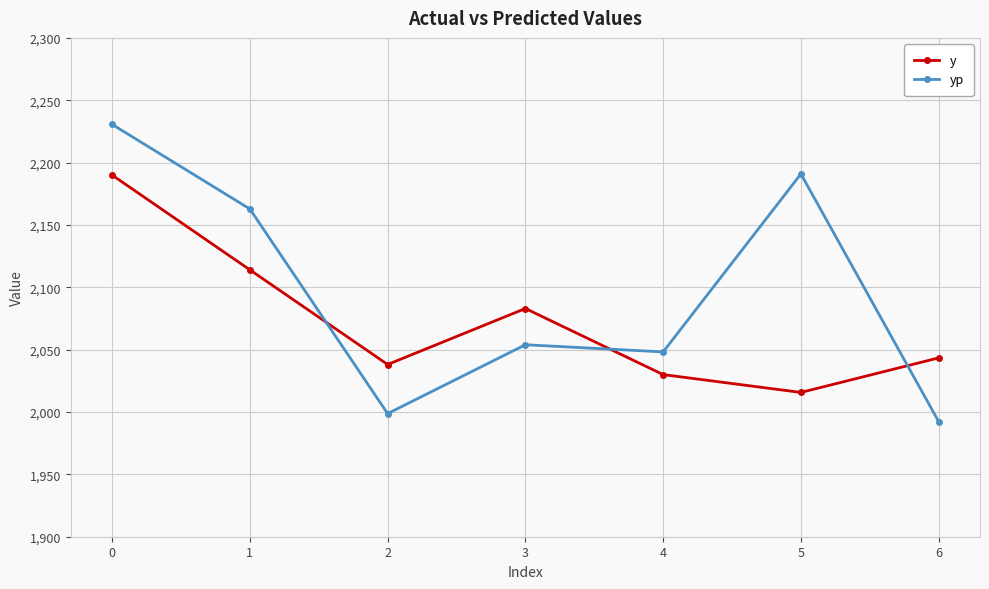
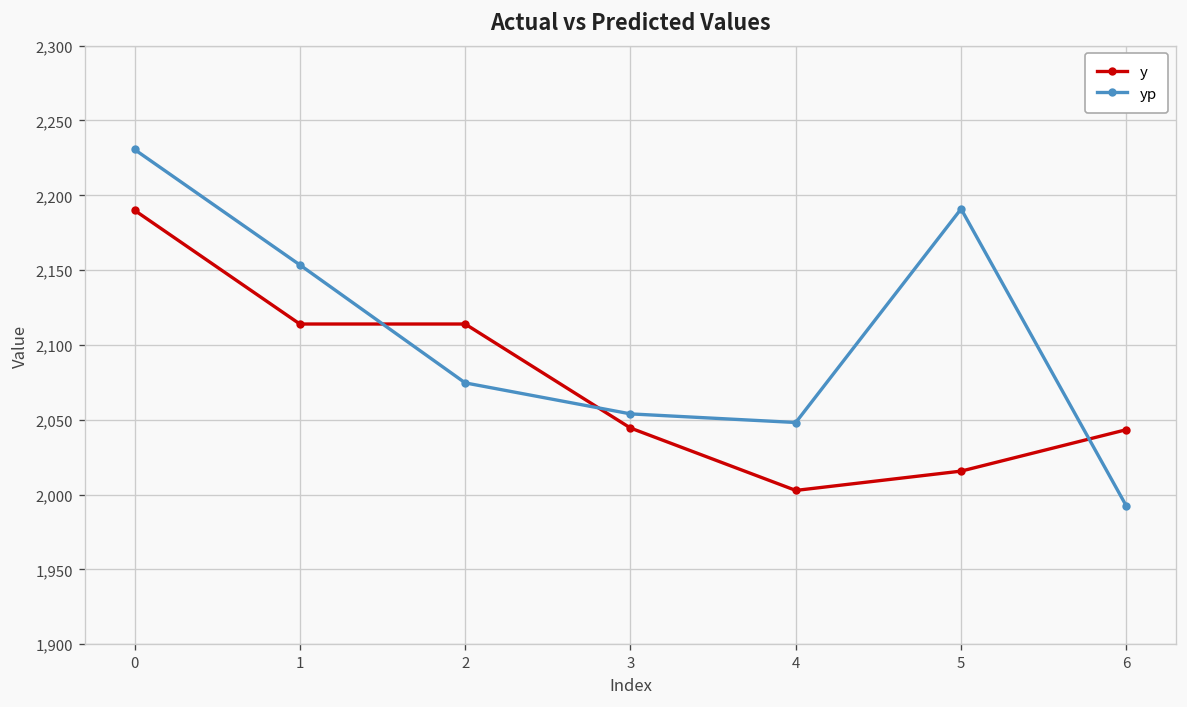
yp, 1: 2,163 -> 2,154
y, 2: 2,038 -> 2,114
yp, 2: 1,999 -> 2,075
y, 3: 2,083 -> 2,045
y, 4: 2,030 -> 2,003
